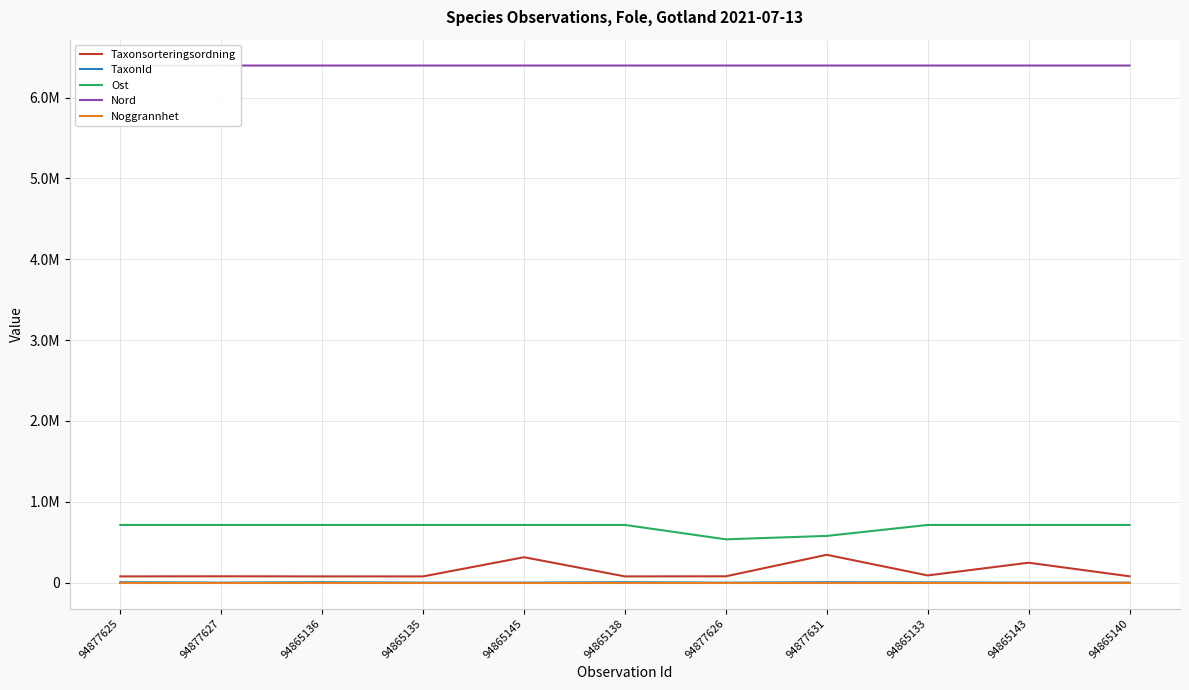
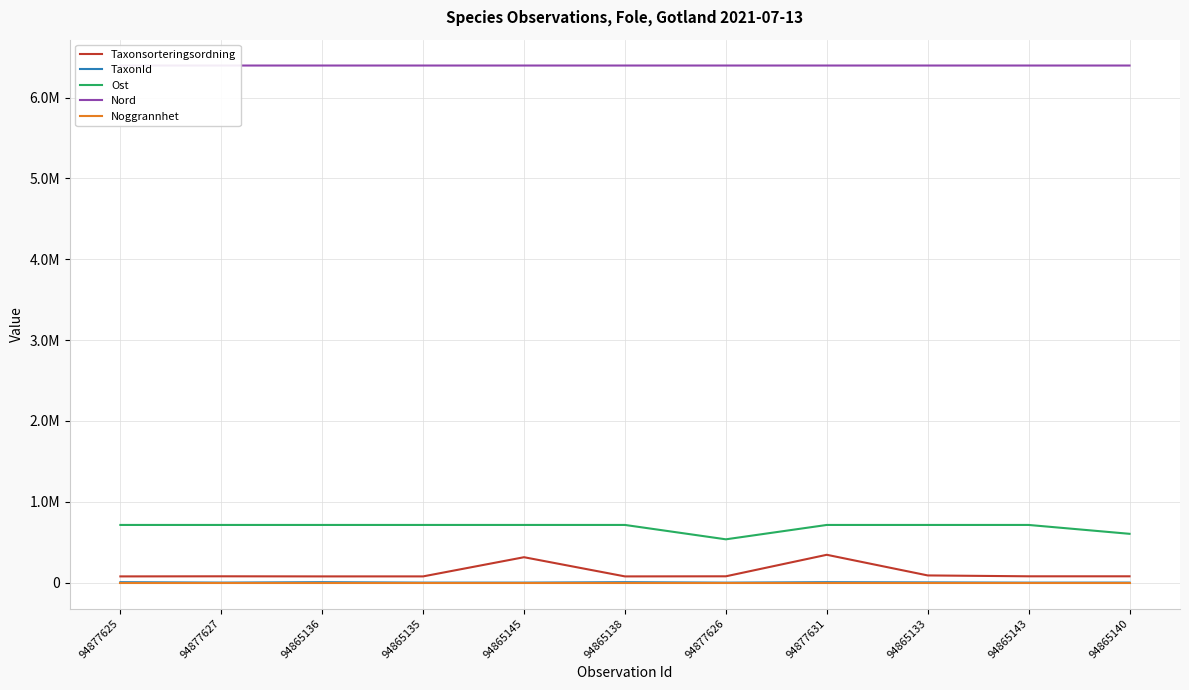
Ost, 94877631: 600000 -> 700000
Taxonsorteringsordning, 94865143: 200000 -> 100000
Ost, 94865140: 700000 -> 600000
